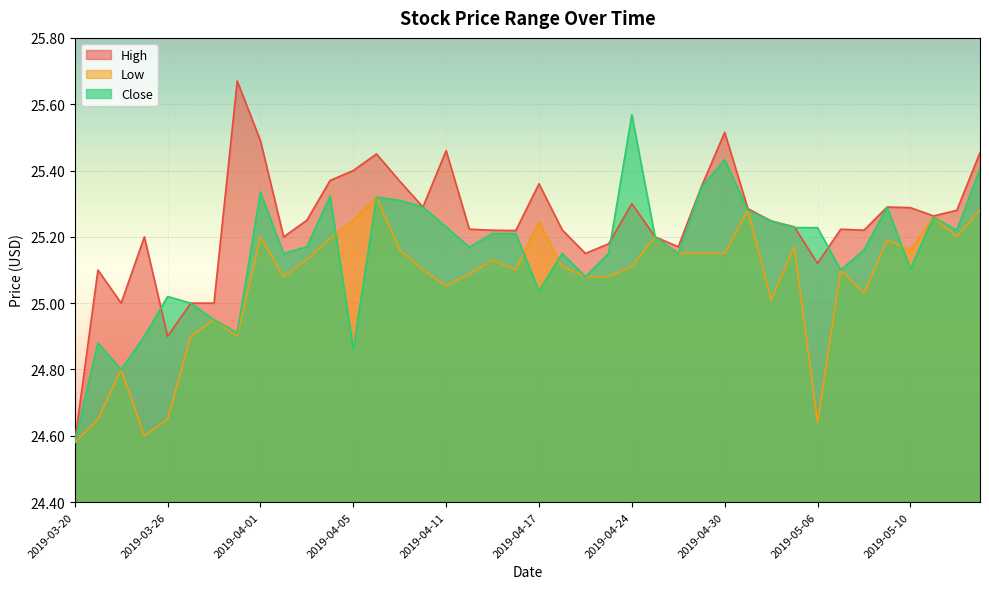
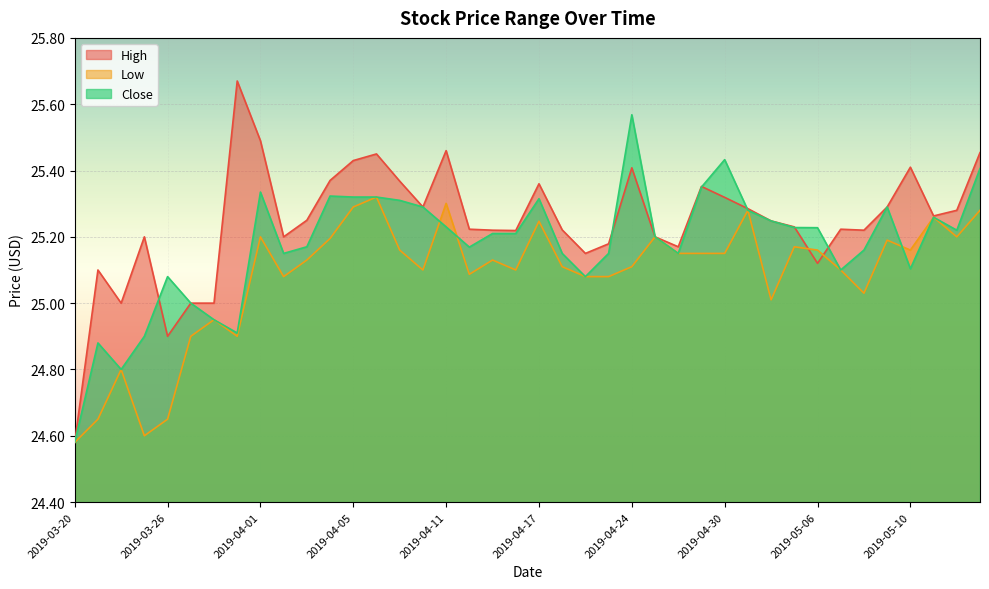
Close, 2019-03-26: 25.02 -> 25.08
High, 2019-04-05: 25.40 -> 25.43
Low, 2019-04-05: 25.25 -> 25.29
Close, 2019-04-05: 24.86 -> 25.32
Low, 2019-04-11: 25.05 -> 25.30
Close, 2019-04-17: 25.04 -> 25.32
High, 2019-04-24: 25.30 -> 25.41
High, 2019-04-30: 25.52 -> 25.32
Low, 2019-05-06: 24.64 -> 25.16
High, 2019-05-10: 25.29 -> 25.41
